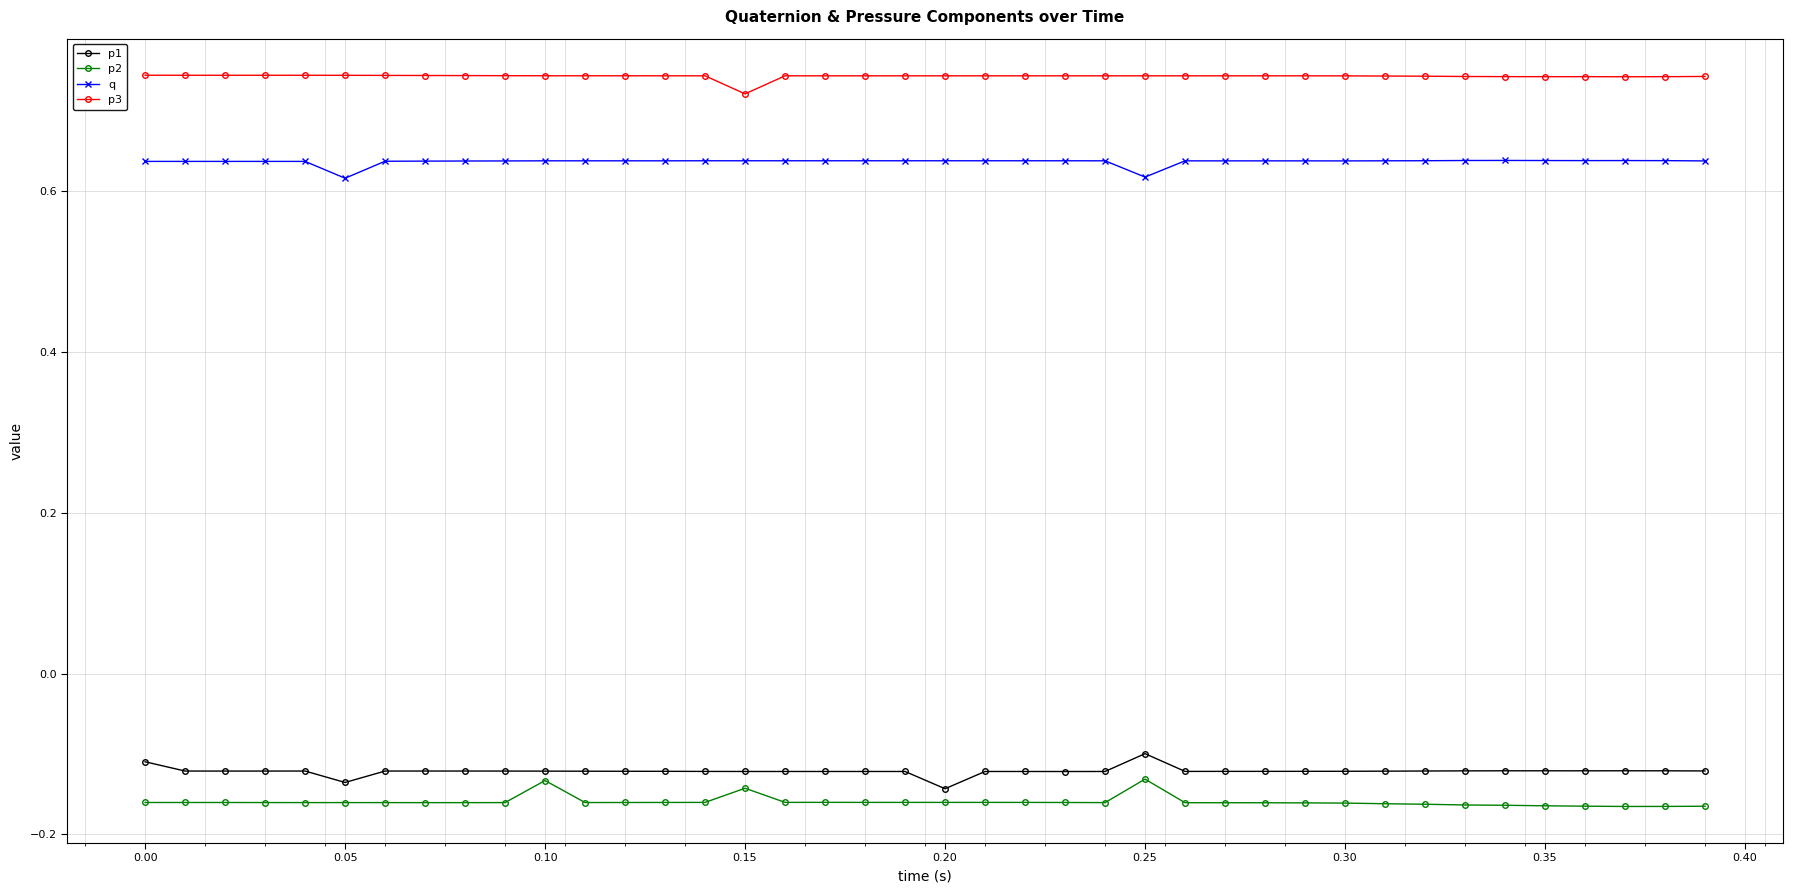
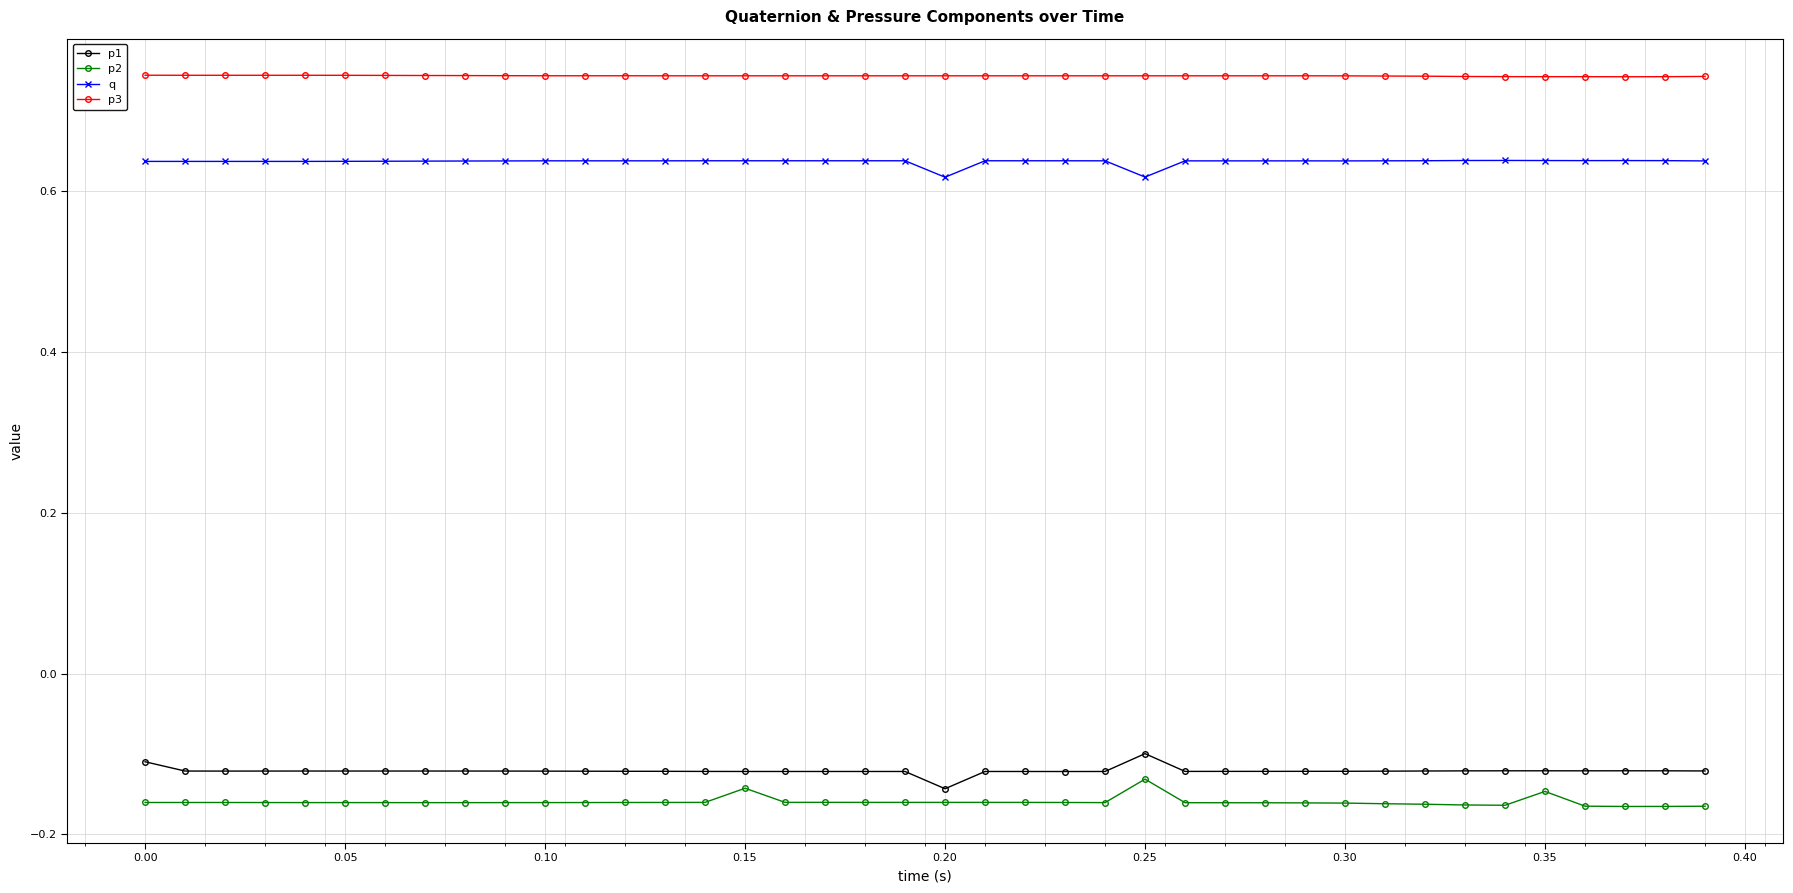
p1, 0.05: -0.14 -> -0.12
q, 0.05: 0.62 -> 0.64
p2, 0.10: -0.13 -> -0.16
p3, 0.15: 0.72 -> 0.74
q, 0.20: 0.64 -> 0.62
p2, 0.35: -0.16 -> -0.15
